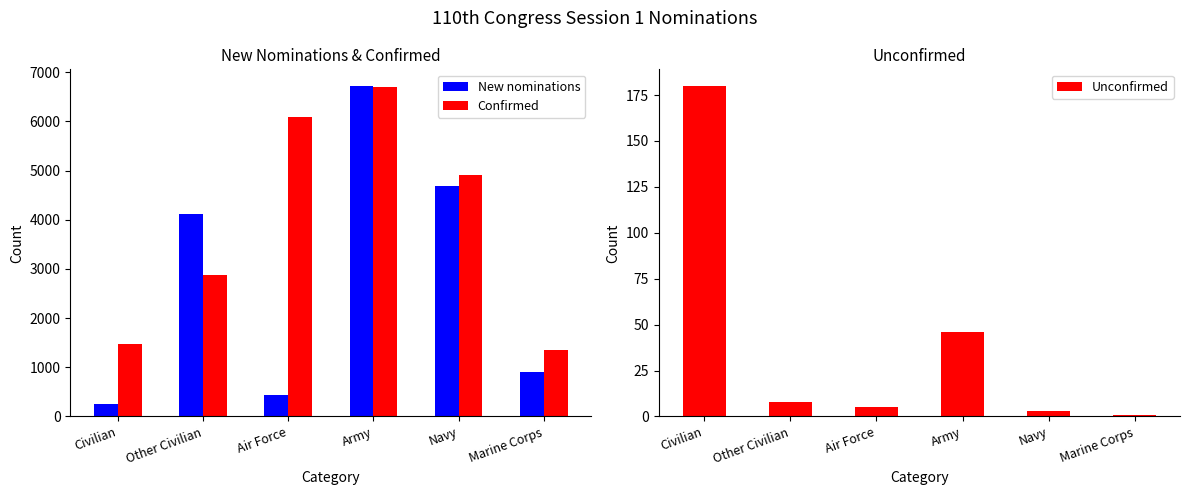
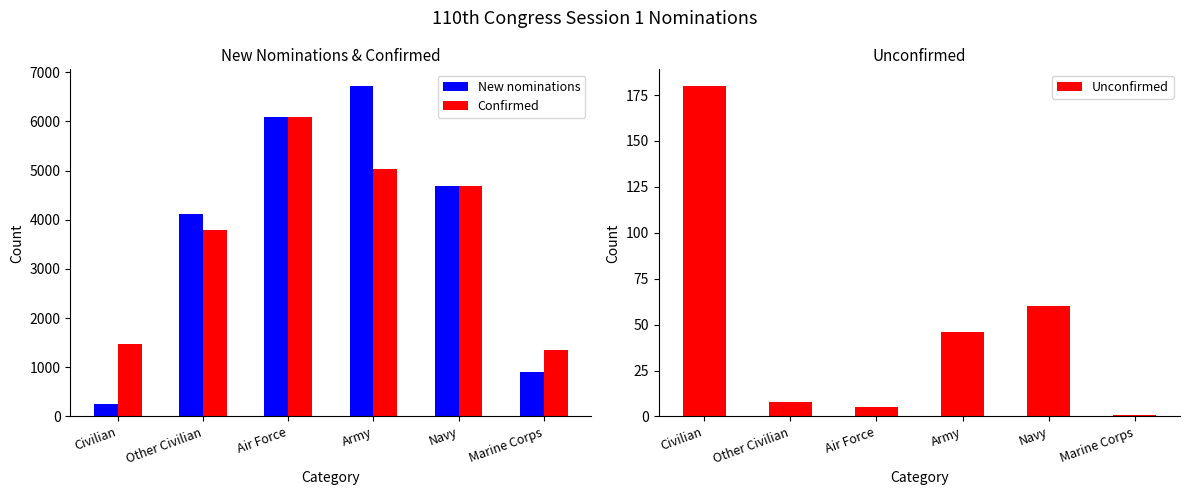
New Nominations & Confirmed, Confirmed, Other Civilian: 2900 -> 3800
New Nominations & Confirmed, New nominations, Air Force: 400 -> 6100
New Nominations & Confirmed, Confirmed, Army: 6700 -> 5000
New Nominations & Confirmed, Confirmed, Navy: 4900 -> 4700
Unconfirmed, Navy: 3 -> 60
